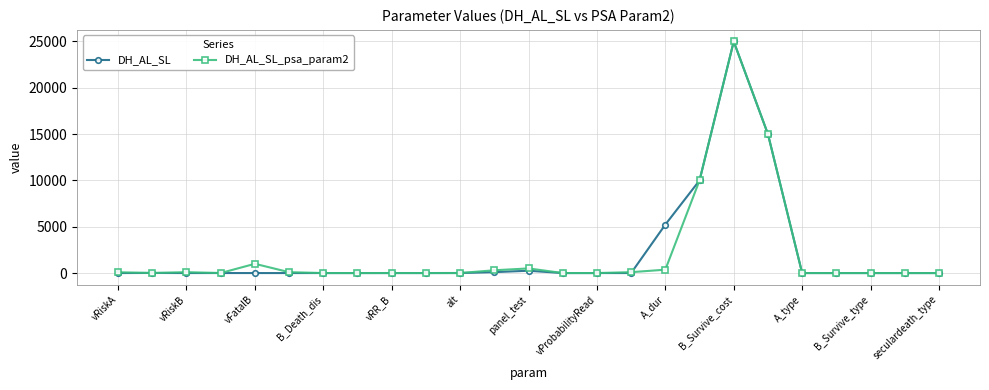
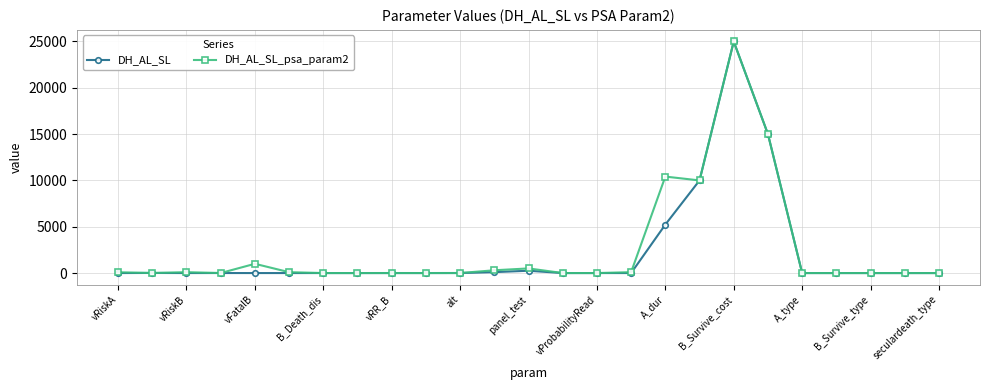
DH_AL_SL_psa_param2, A_dur: 0 -> 10000
